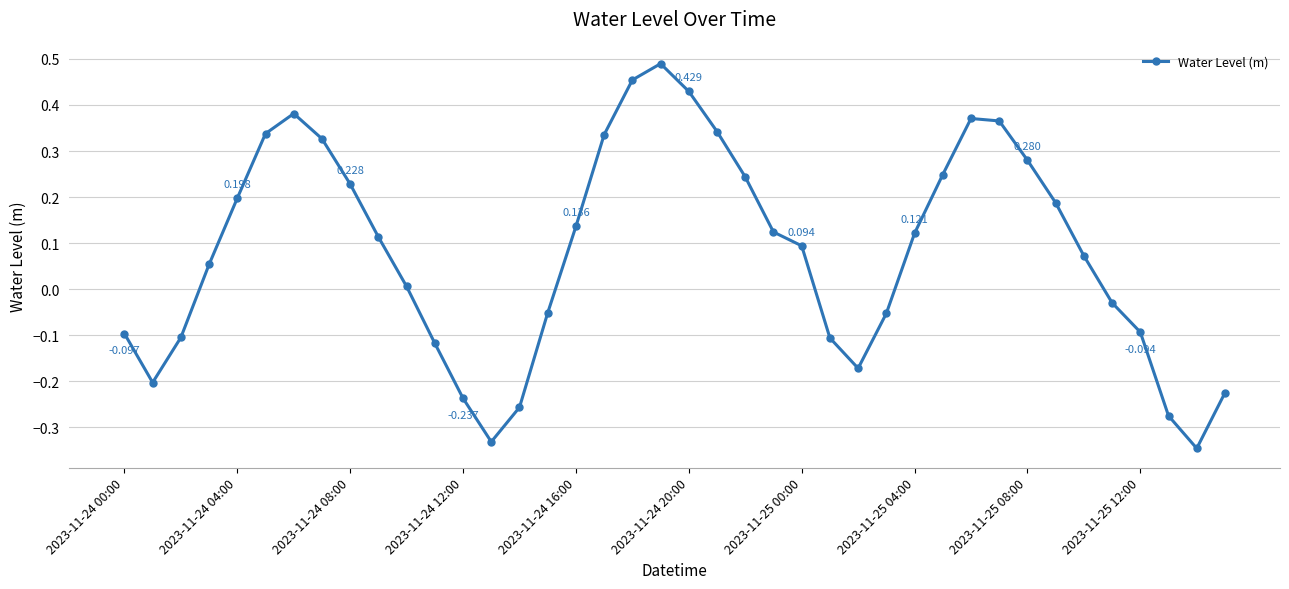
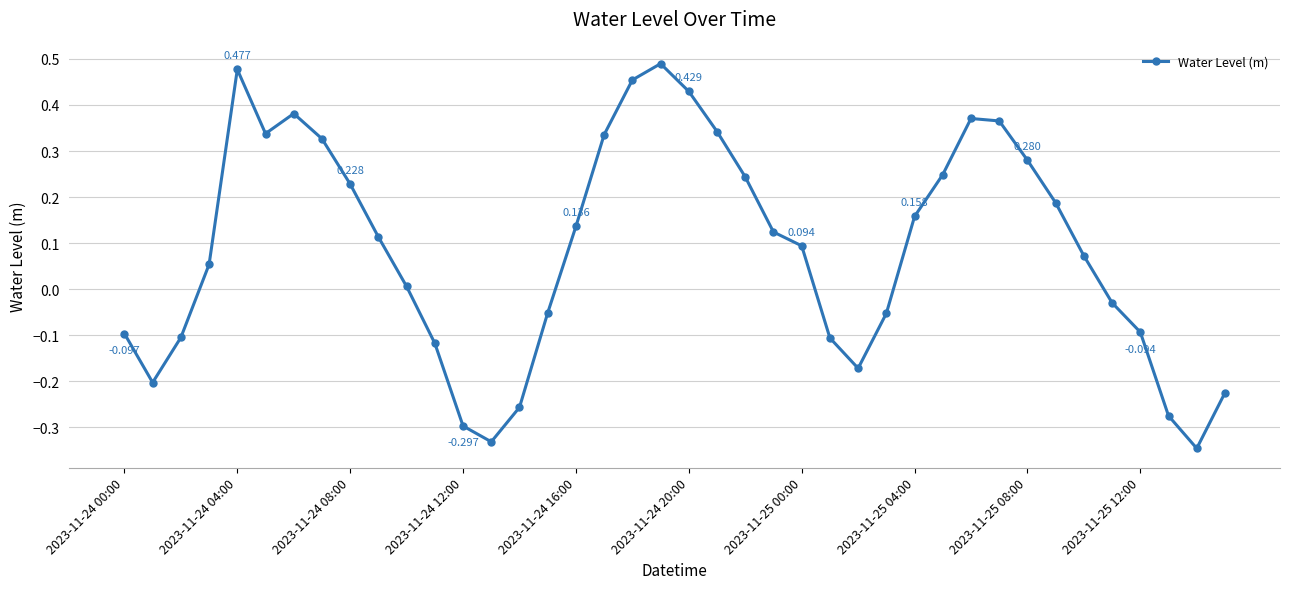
2023-11-24 04:00: 0.198 -> 0.477
2023-11-24 12:00: -0.237 -> -0.297
2023-11-25 04:00: 0.121 -> 0.158
